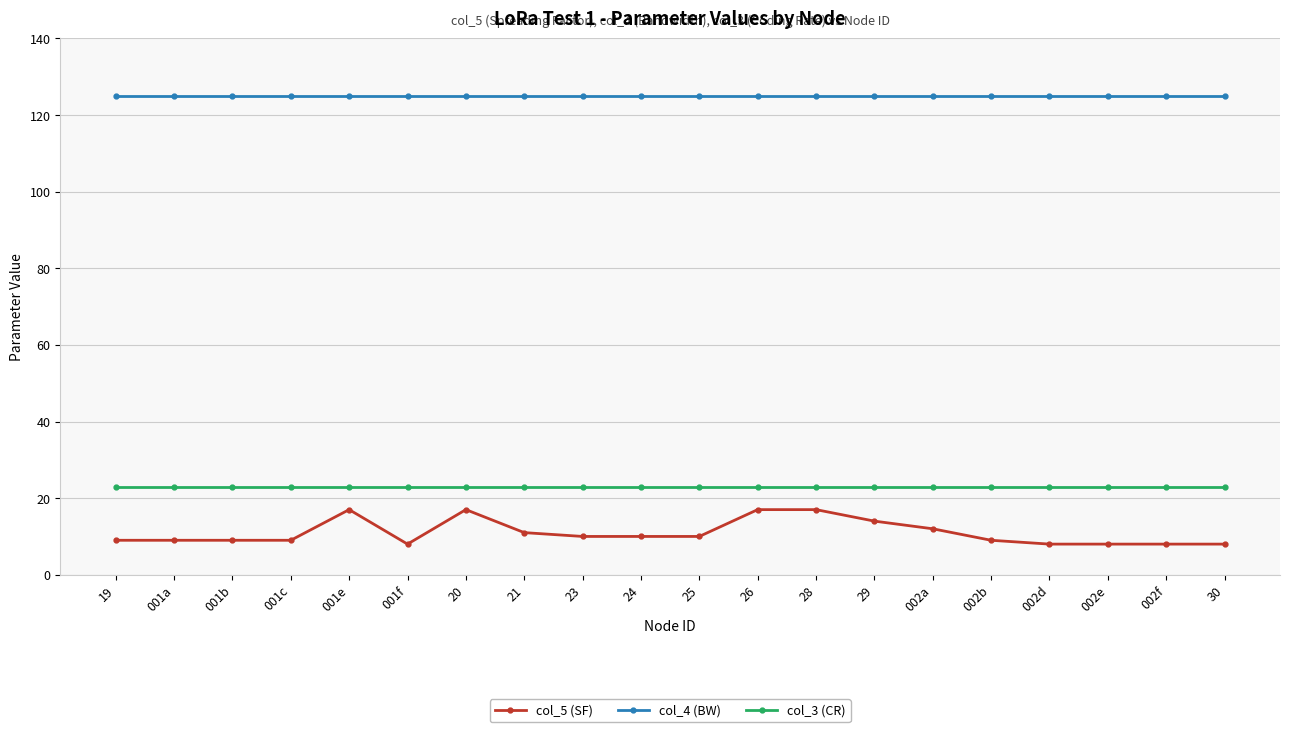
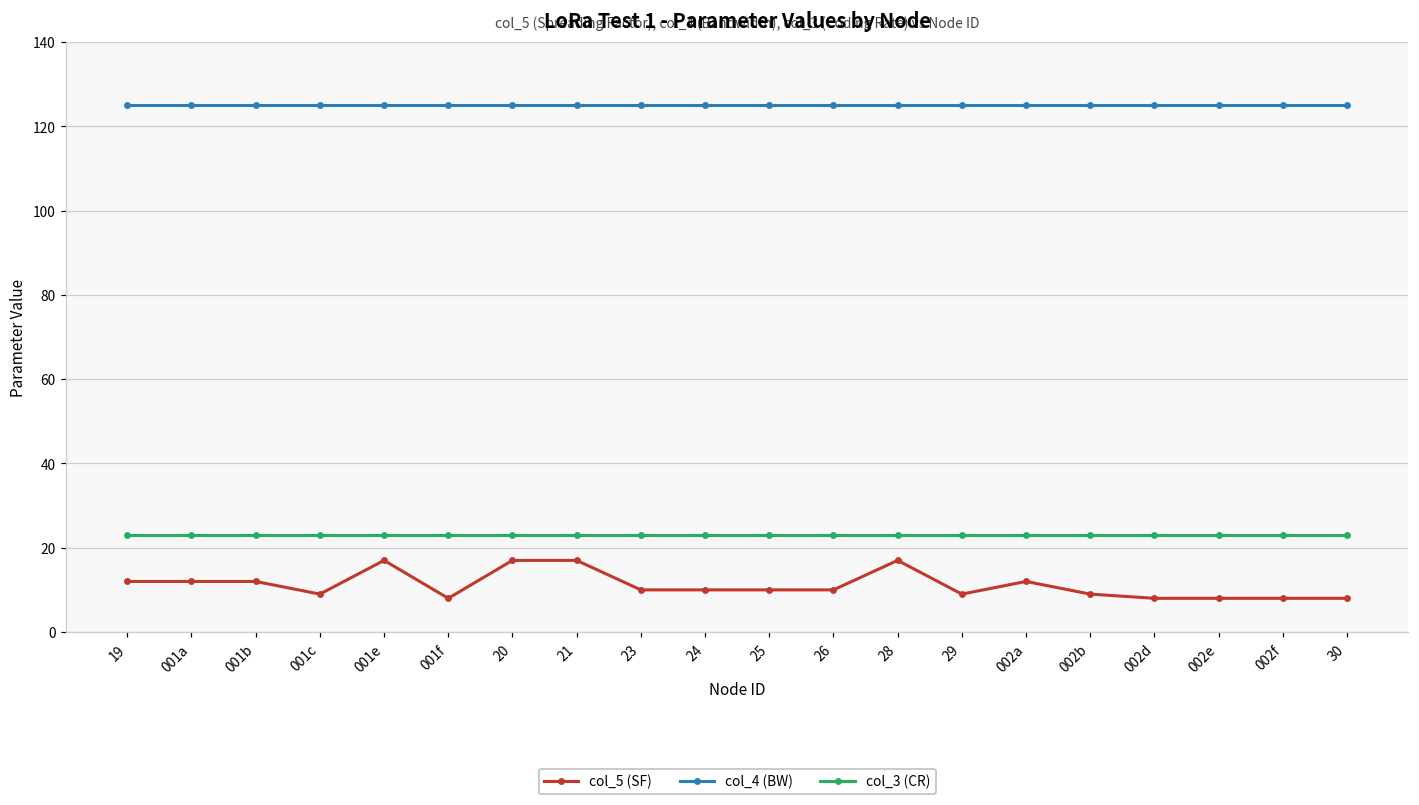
col_5 (SF), 19: 9 -> 12
col_5 (SF), 001a: 9 -> 12
col_5 (SF), 001b: 9 -> 12
col_5 (SF), 21: 11 -> 17
col_5 (SF), 26: 17 -> 10
col_5 (SF), 29: 14 -> 9
